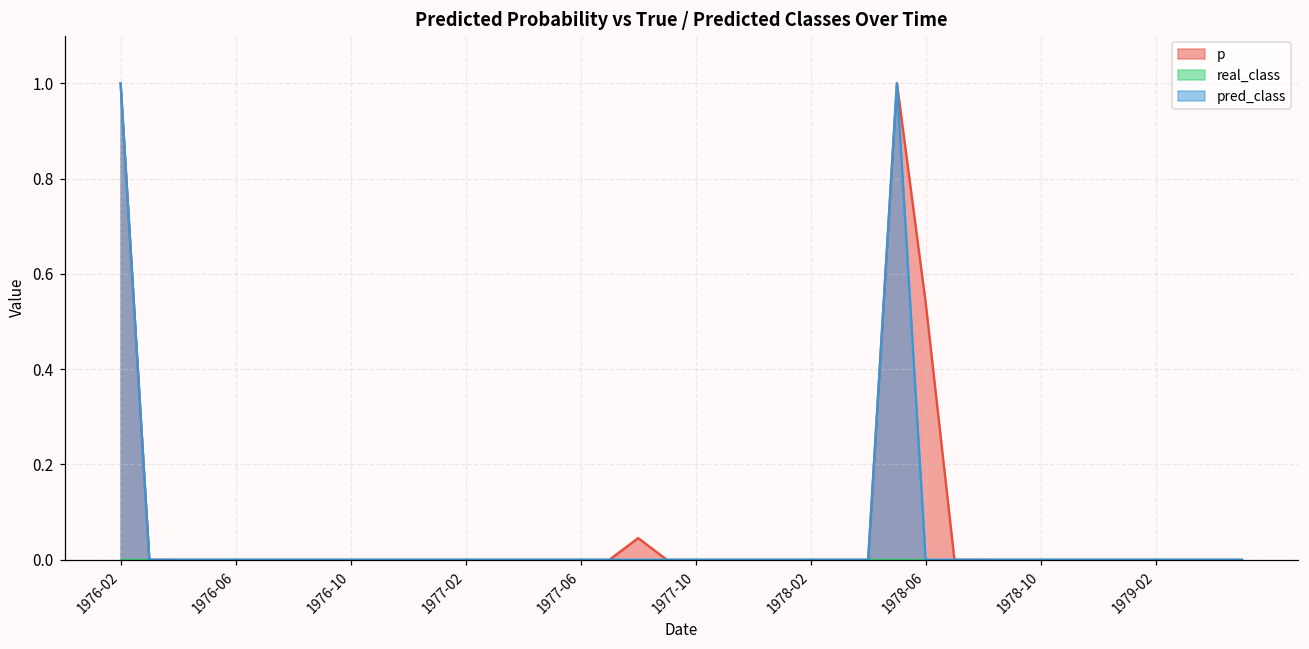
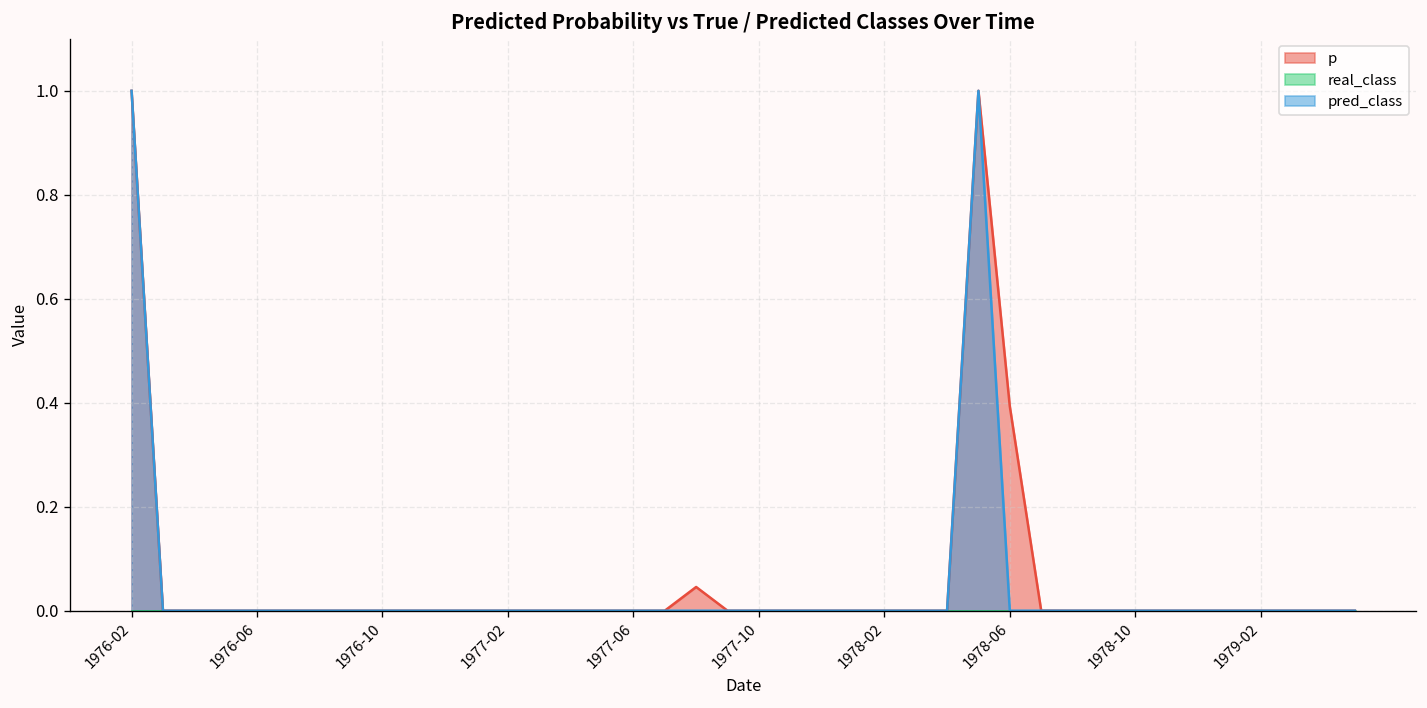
p, 1978-06: 0.54 -> 0.39
